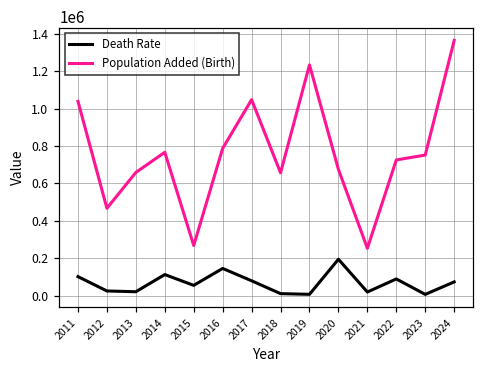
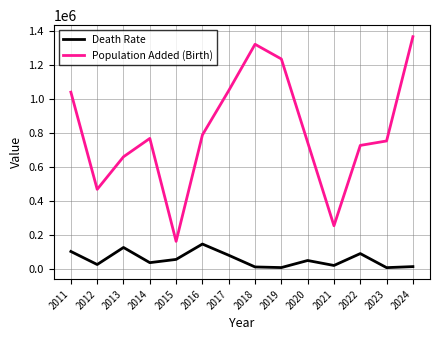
Death Rate, 2013: 20000 -> 130000
Death Rate, 2014: 110000 -> 40000
Population Added (Birth), 2015: 270000 -> 160000
Population Added (Birth), 2018: 660000 -> 1320000
Death Rate, 2020: 200000 -> 50000
Population Added (Birth), 2020: 670000 -> 740000
Death Rate, 2024: 70000 -> 10000
